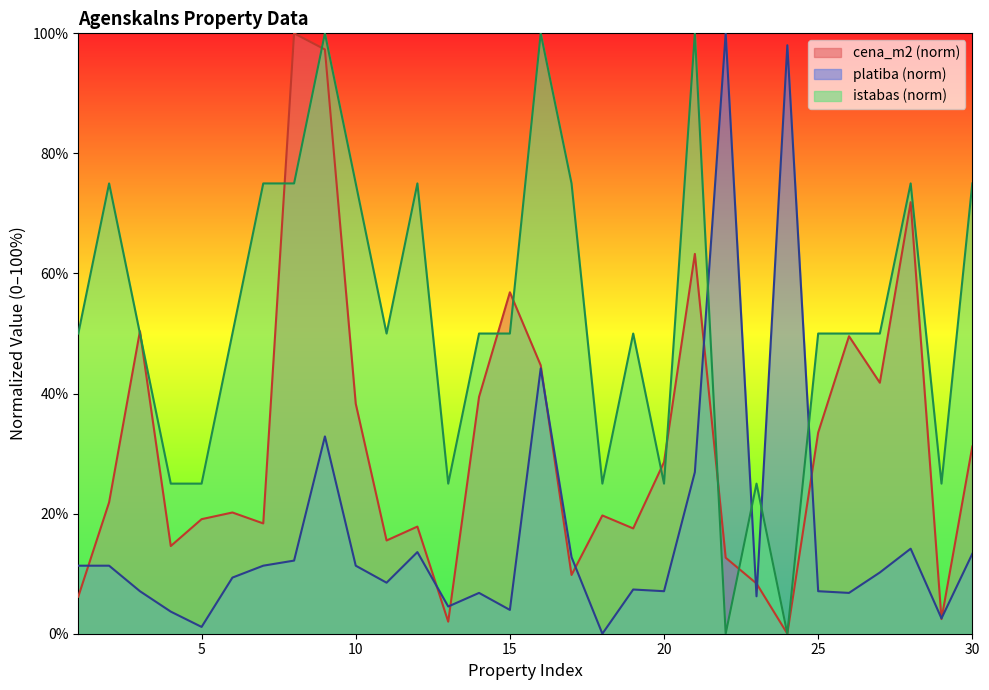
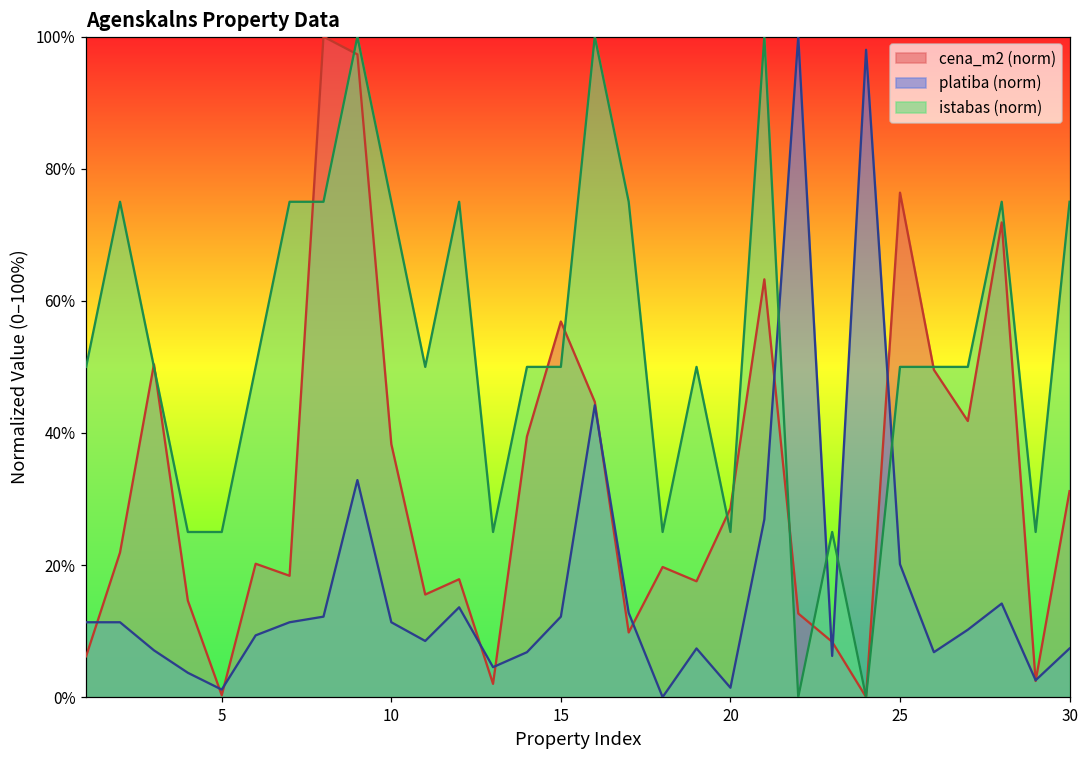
cena_m2 (norm), 5: 19% -> 0%
platiba (norm), 15: 4% -> 12%
platiba (norm), 20: 7% -> 1%
cena_m2 (norm), 25: 33% -> 76%
platiba (norm), 25: 7% -> 20%
platiba (norm), 30: 13% -> 7%
